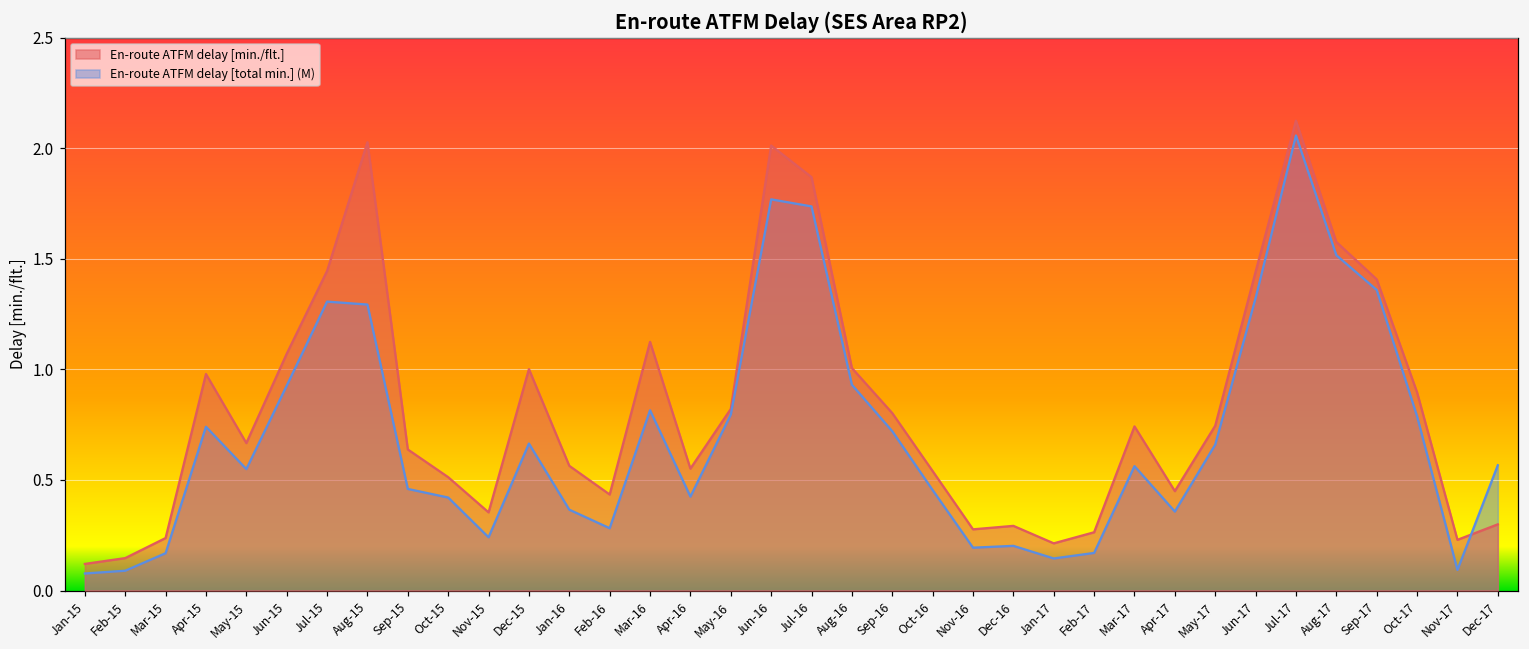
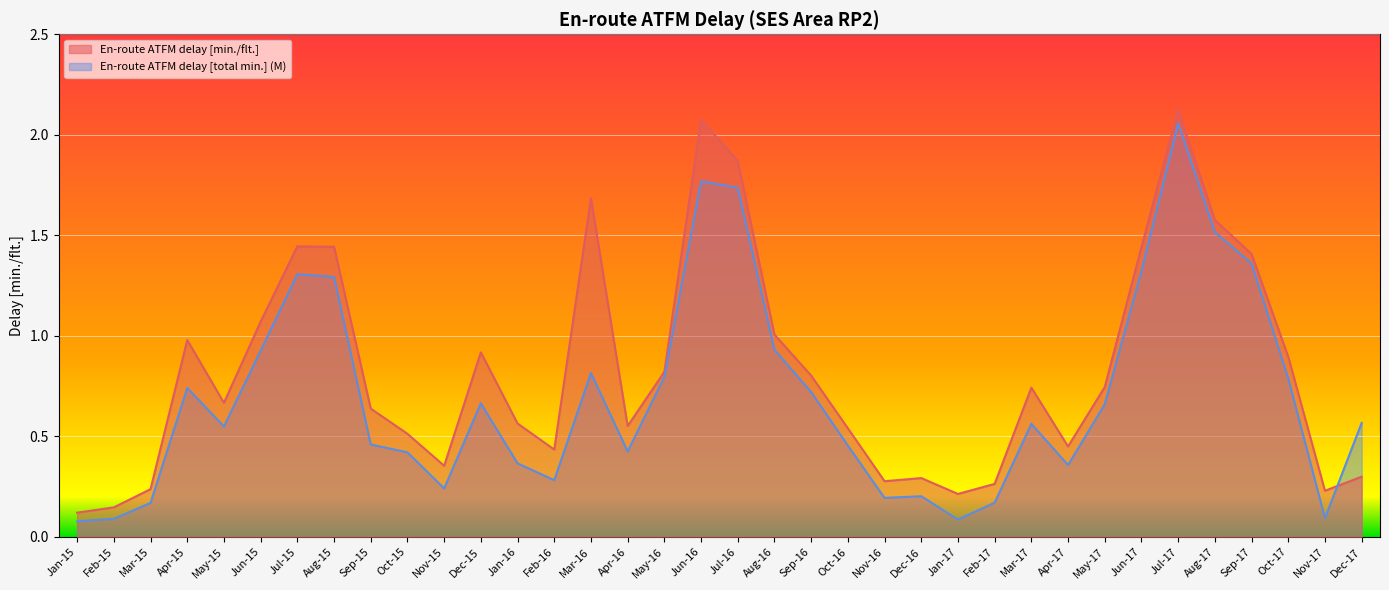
En-route ATFM delay [min./flt.], Aug-15: 2.03 -> 1.44
En-route ATFM delay [min./flt.], Dec-15: 1.00 -> 0.92
En-route ATFM delay [min./flt.], Mar-16: 1.12 -> 1.69
En-route ATFM delay [min./flt.], Jun-16: 2.01 -> 2.07
En-route ATFM delay [total min.] (M), Jan-17: 0.15 -> 0.09
